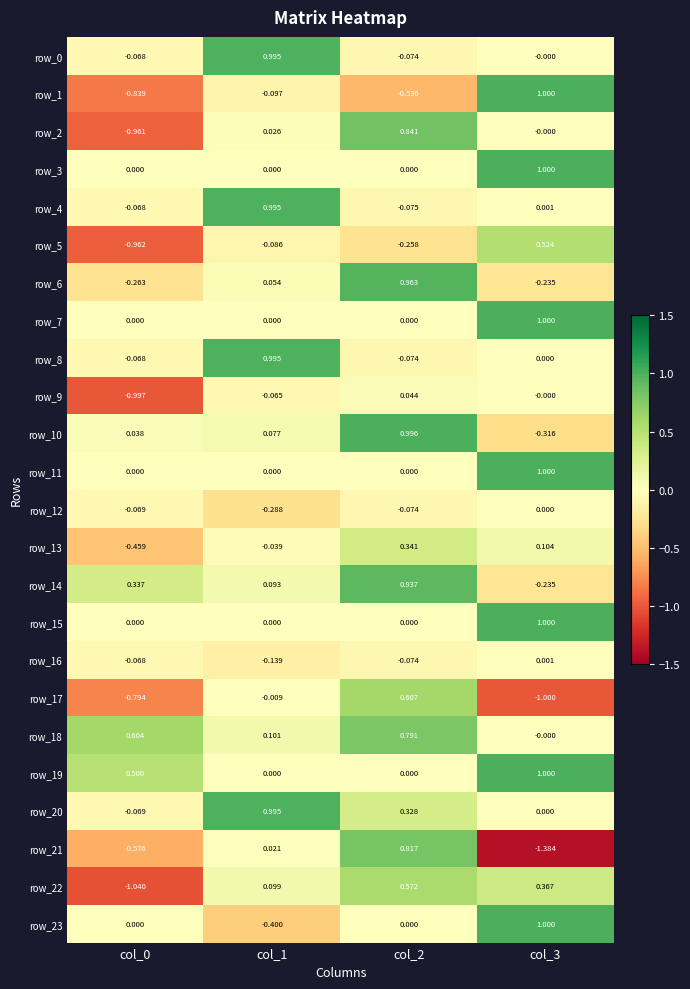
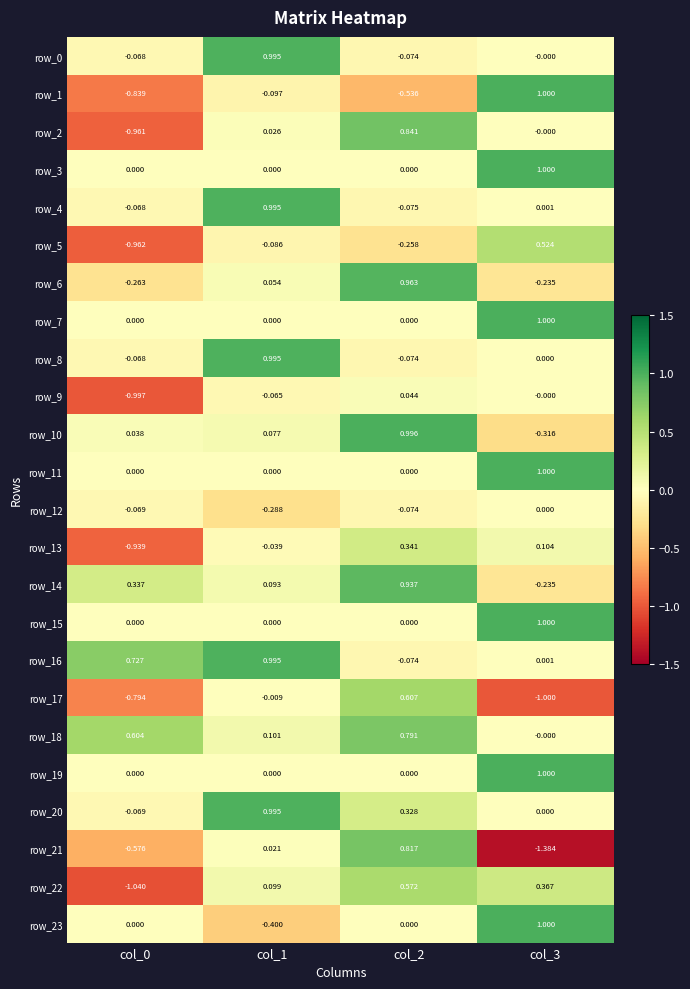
row_13, col_0: -0.459 -> -0.939
row_16, col_0: -0.068 -> 0.727
row_16, col_1: -0.139 -> 0.995
row_19, col_0: 0.500 -> 0.000
